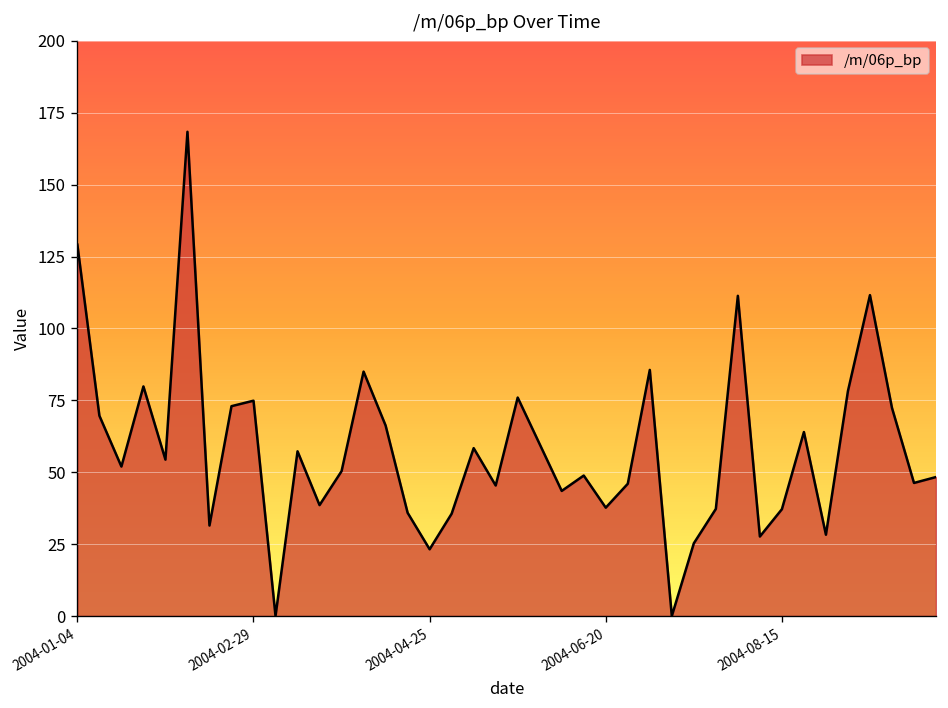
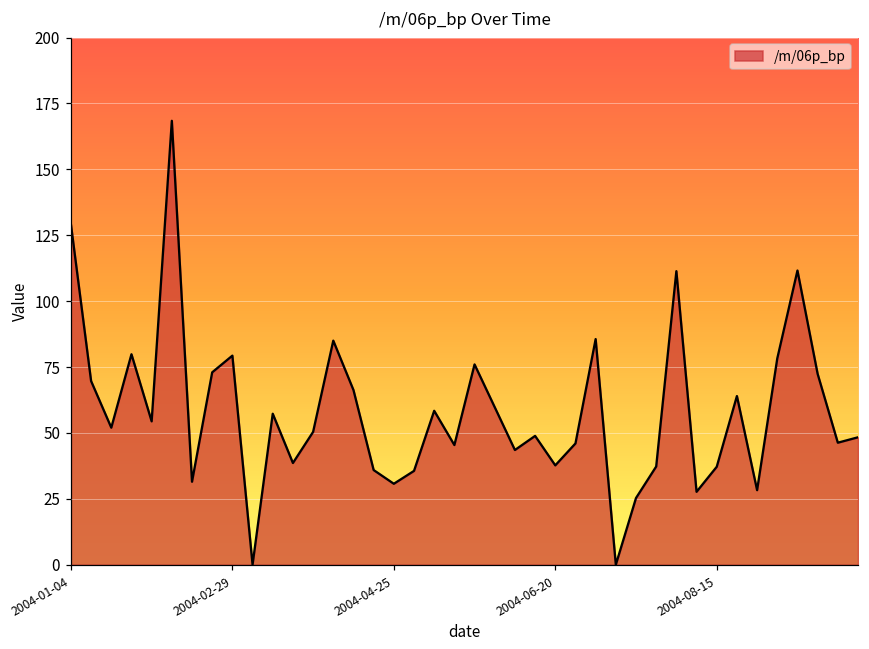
2004-02-29: 75 -> 79
2004-04-25: 23 -> 31
